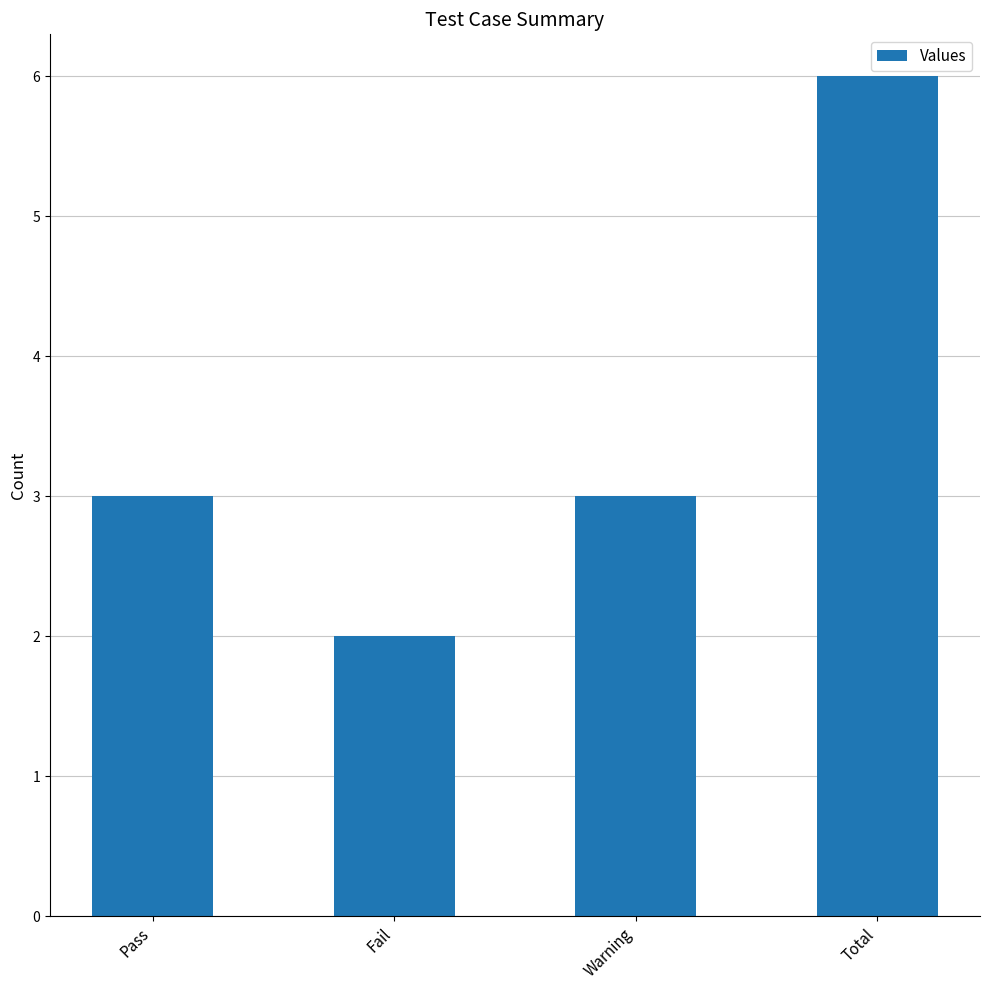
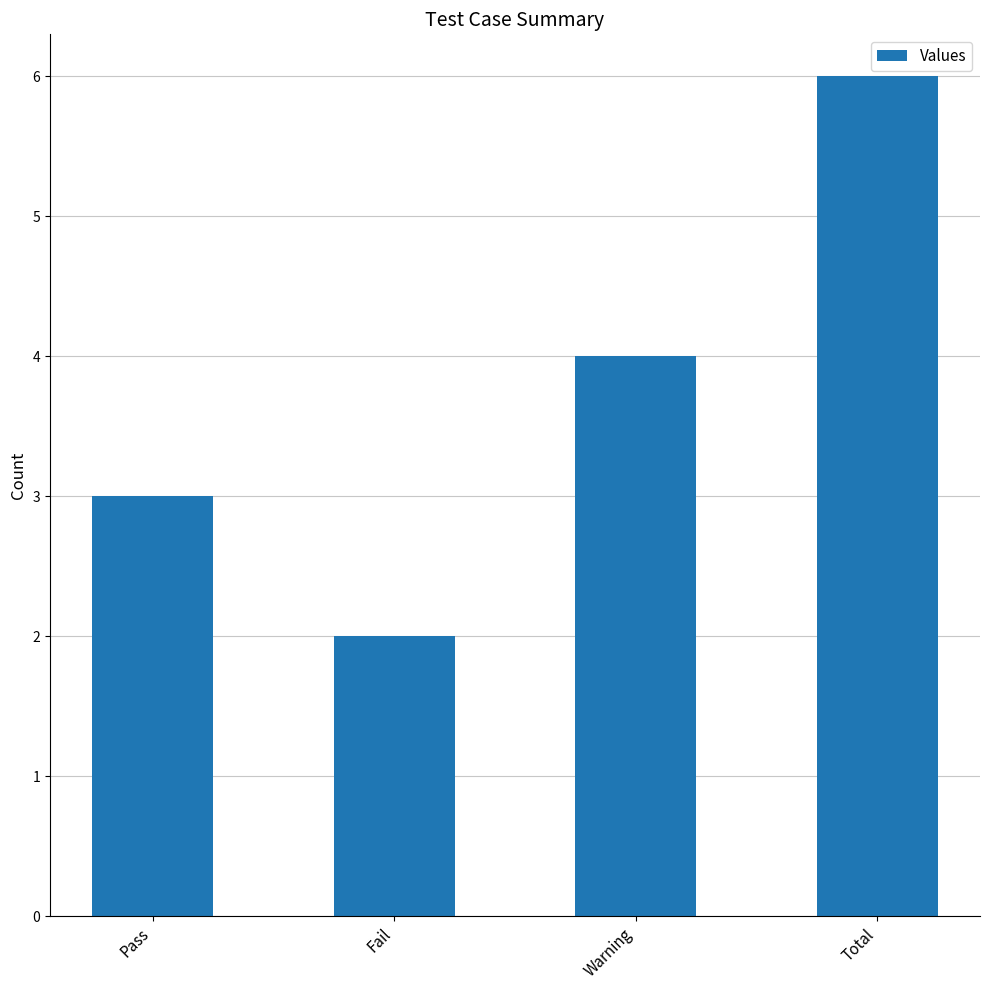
Warning: 3 -> 4
